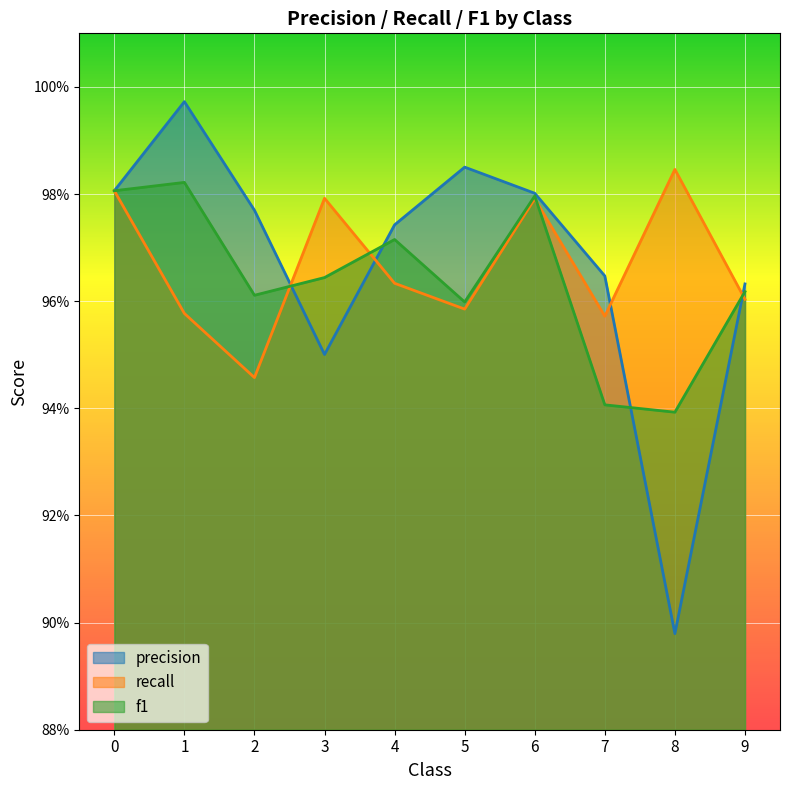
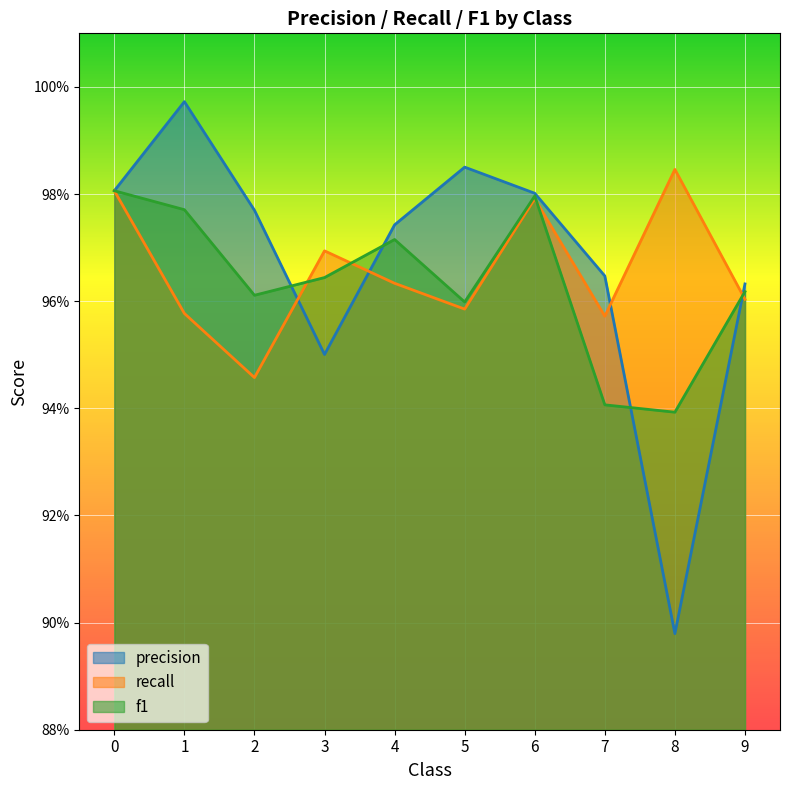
f1, 1: 98.2% -> 97.7%
recall, 3: 97.9% -> 96.9%
